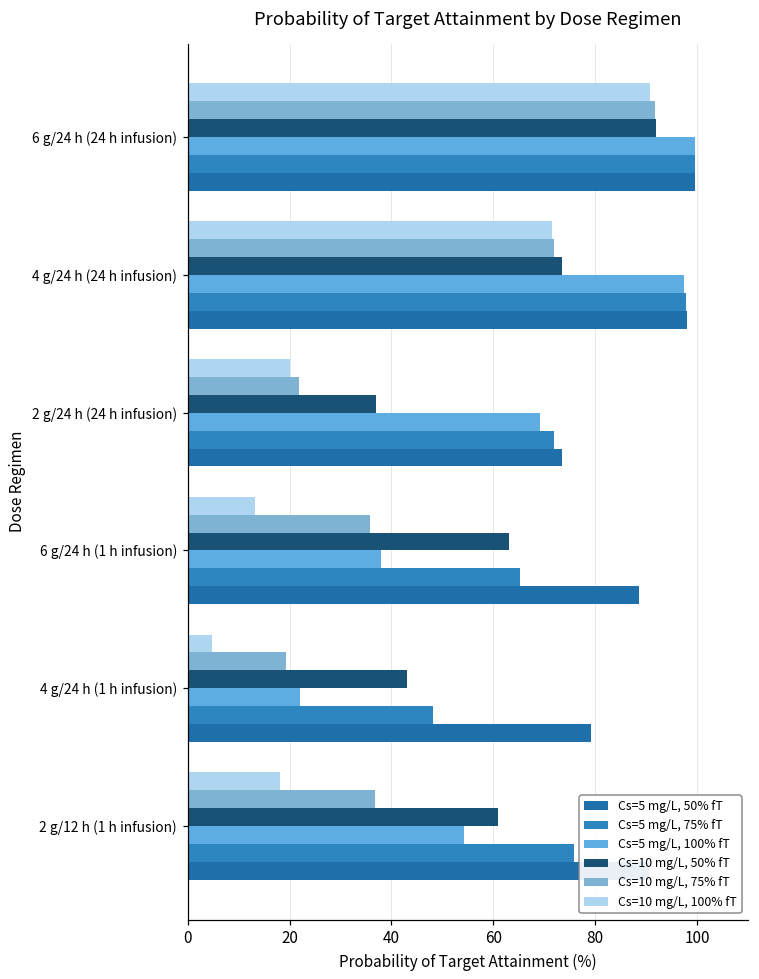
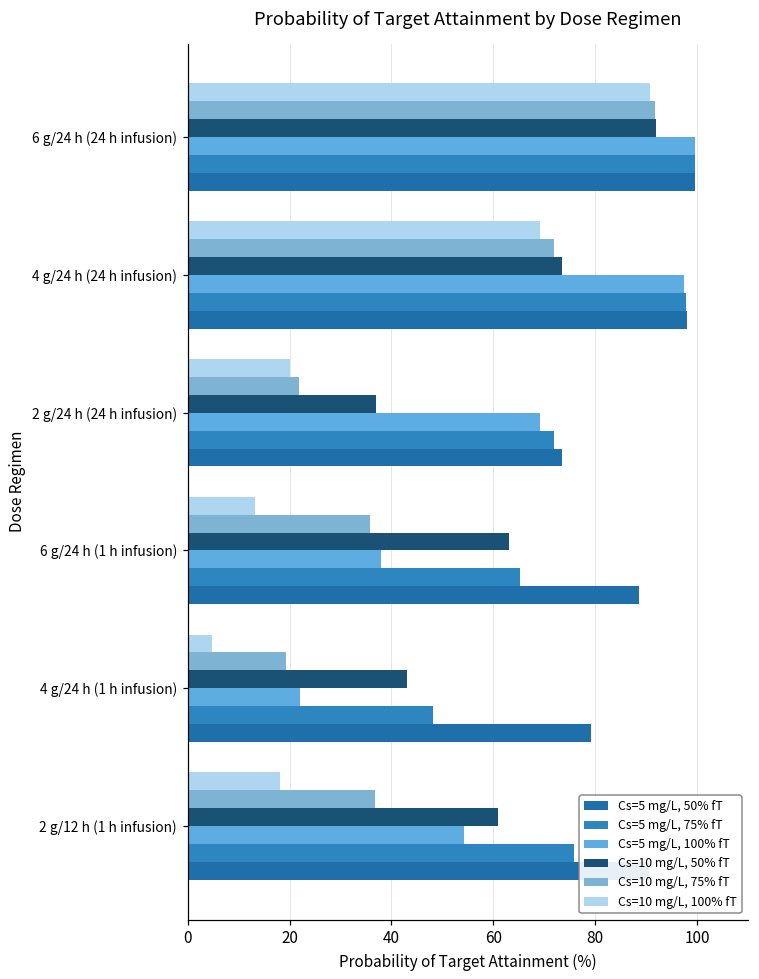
Cs=10 mg/L, 100% fT, 4 g/24 h (24 h infusion): 72 -> 69
